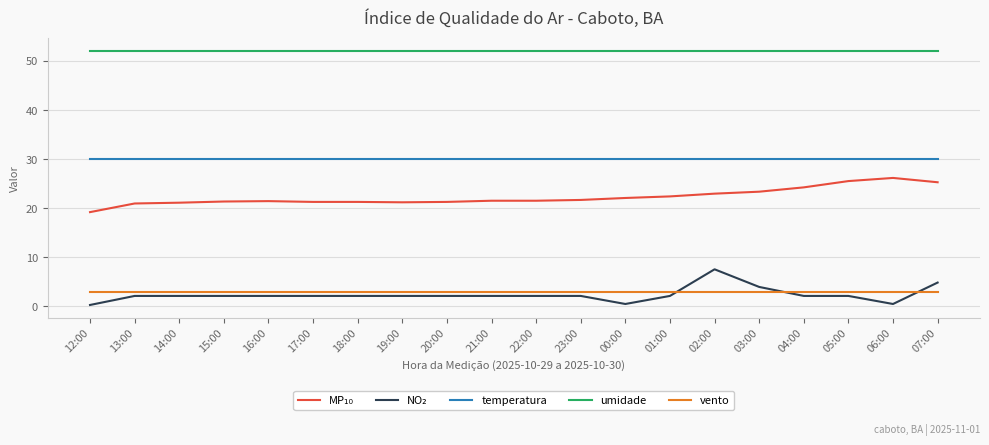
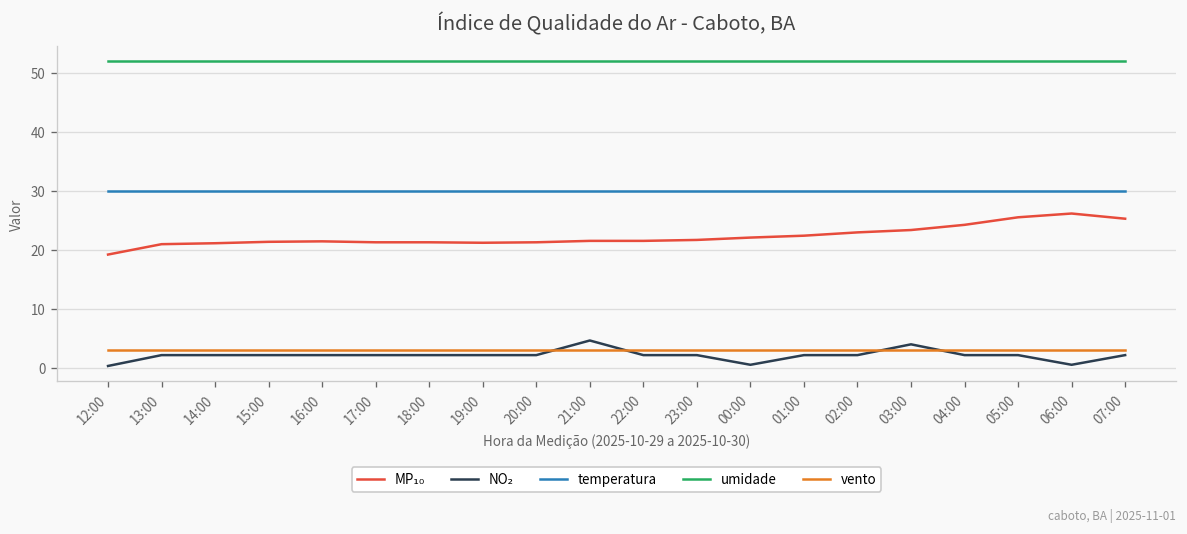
NO₂, 21:00: 2 -> 5
NO₂, 02:00: 8 -> 2
NO₂, 07:00: 5 -> 2
